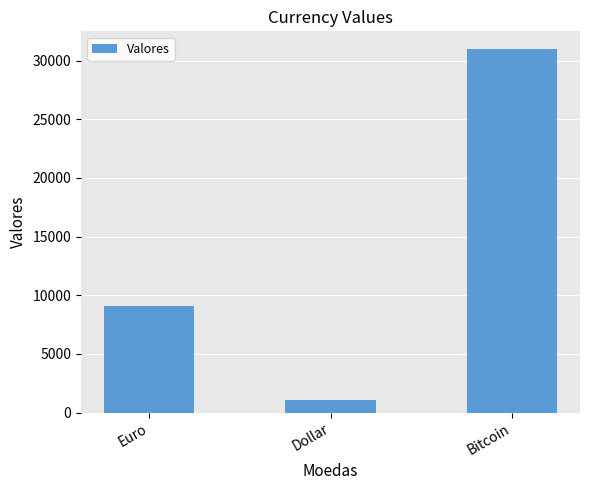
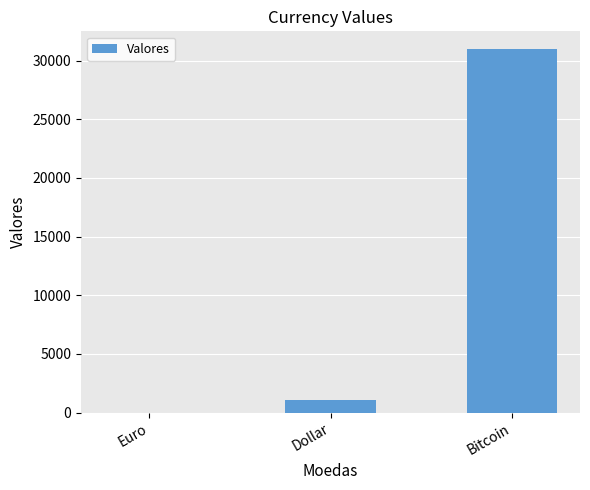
Euro: 9100 -> 0
